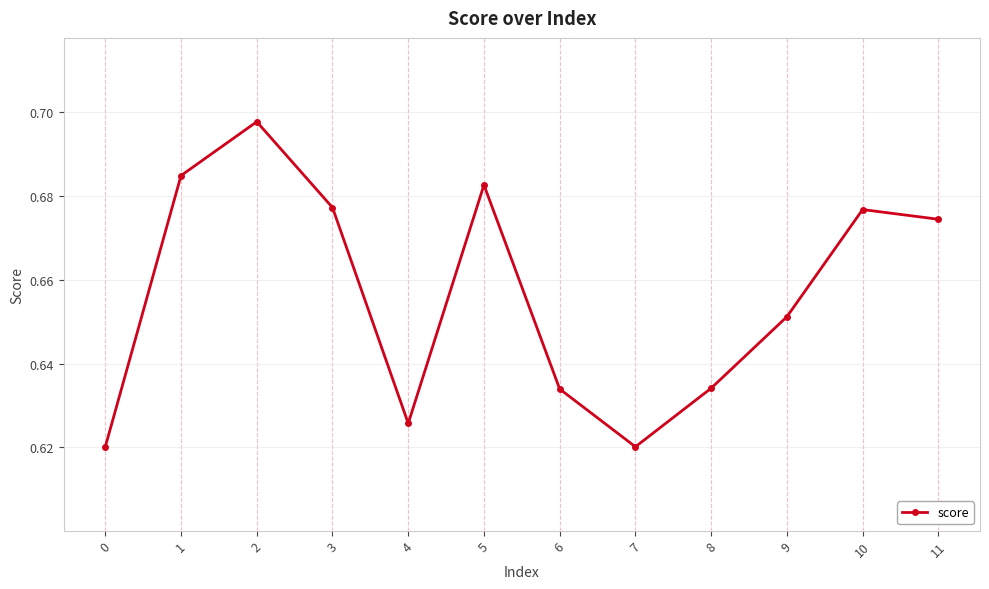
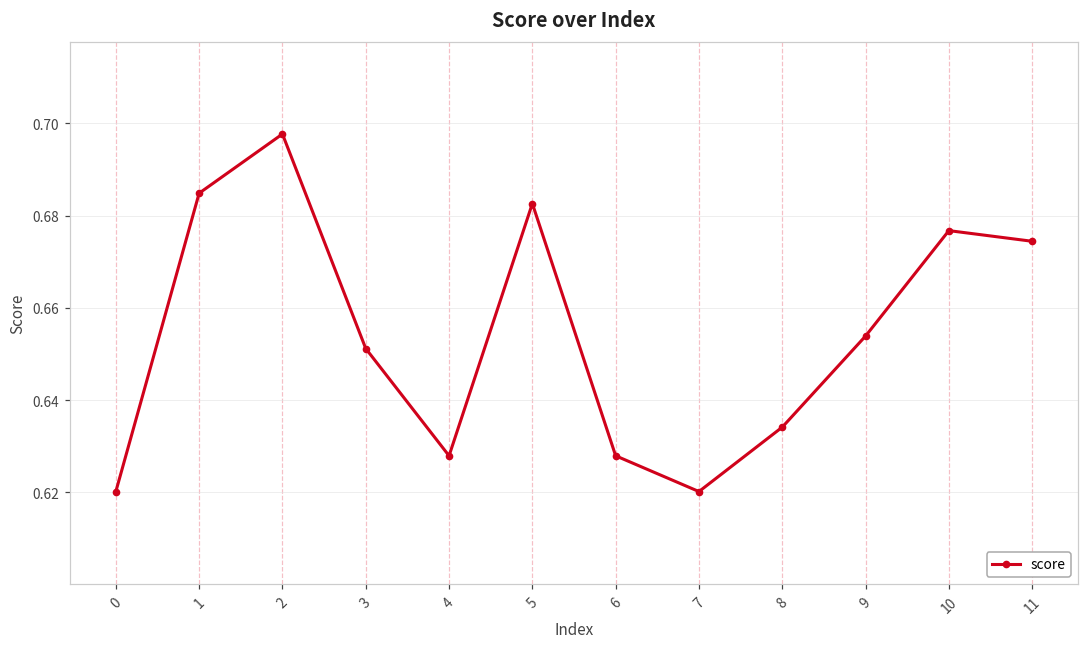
3: 0.677 -> 0.651
4: 0.626 -> 0.628
6: 0.634 -> 0.628
9: 0.651 -> 0.654
